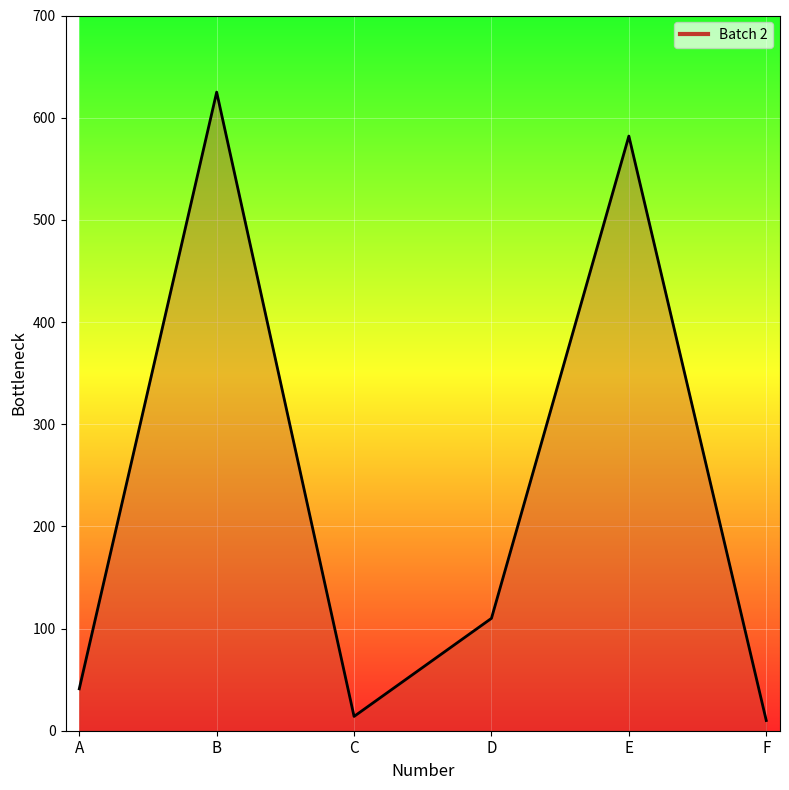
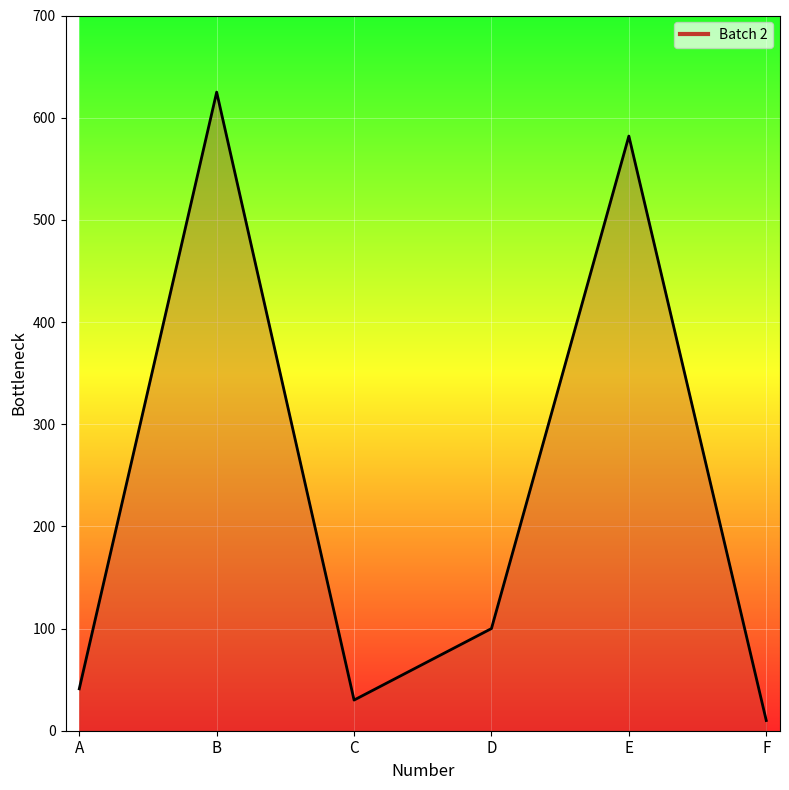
C: 14 -> 30
D: 110 -> 100
